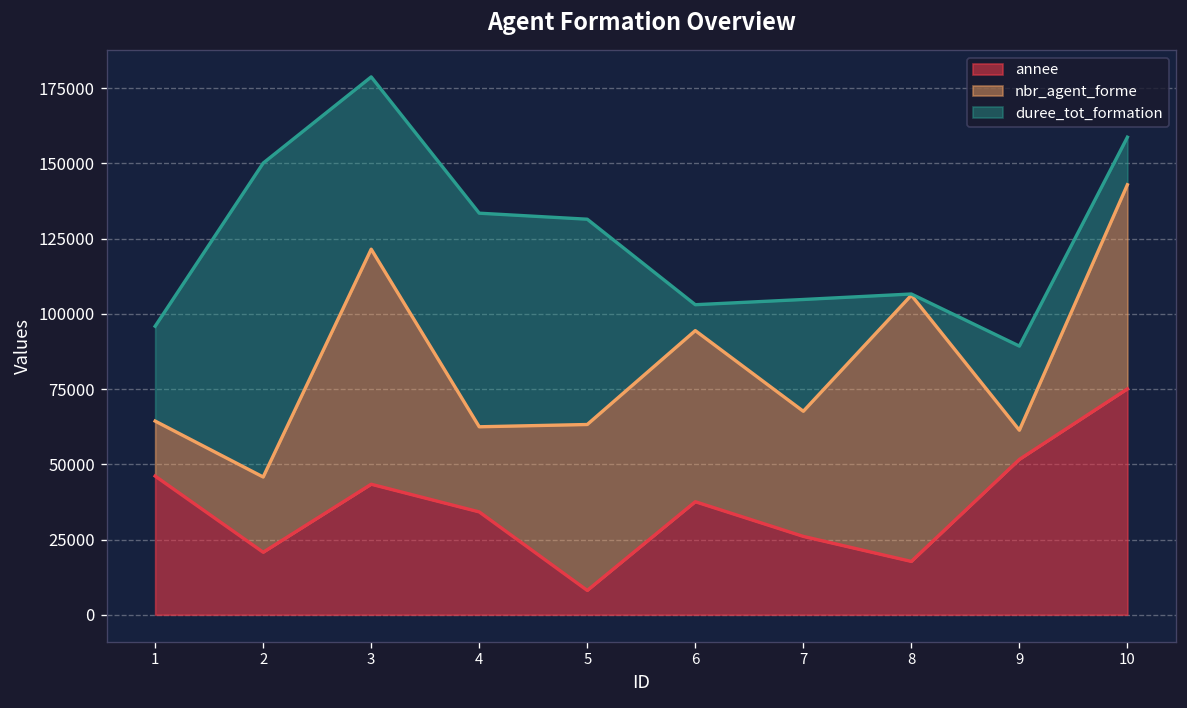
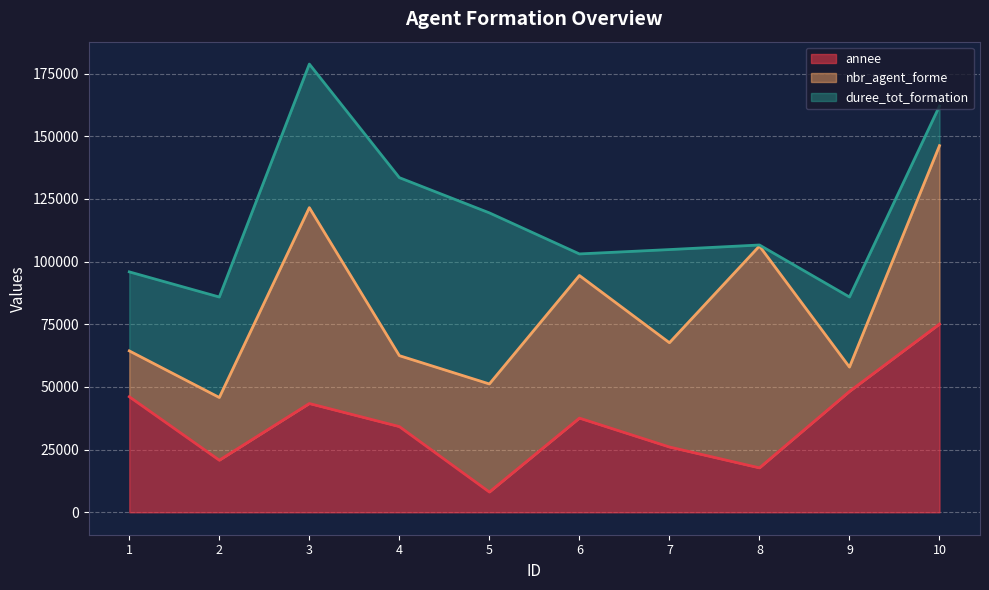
duree_tot_formation, 2: 104000 -> 40000
nbr_agent_forme, 5: 55000 -> 43000
annee, 9: 52000 -> 48000
nbr_agent_forme, 10: 68000 -> 71000
